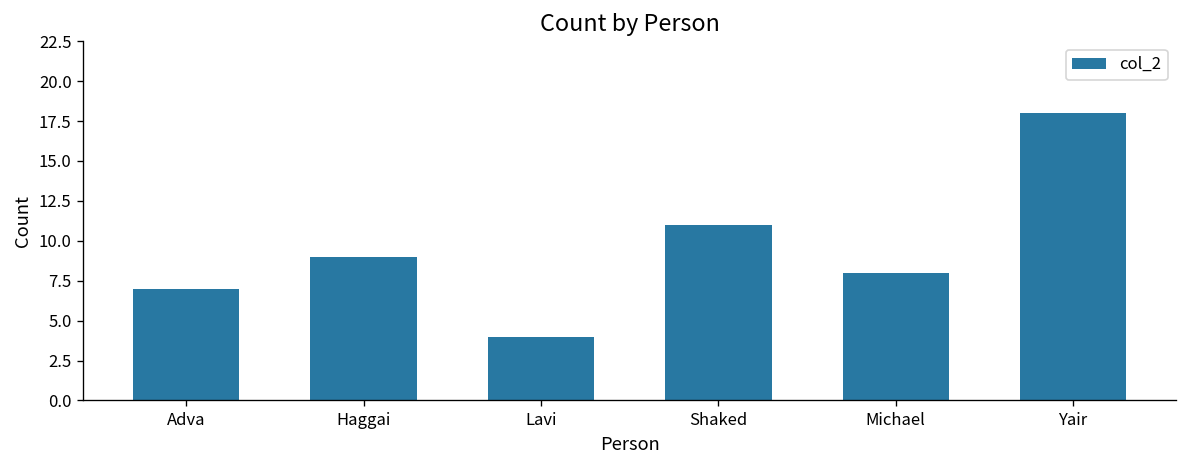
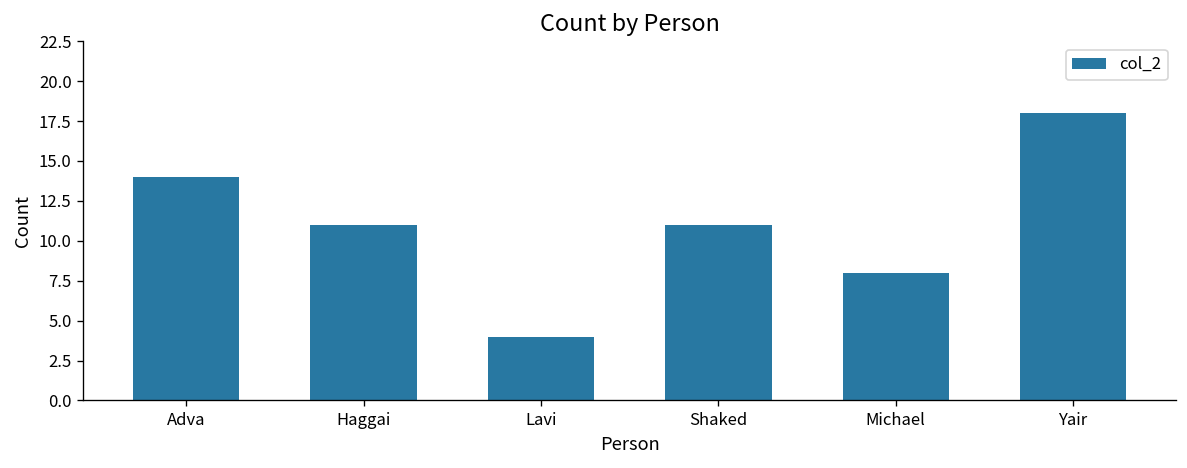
Adva: 7 -> 14
Haggai: 9 -> 11
